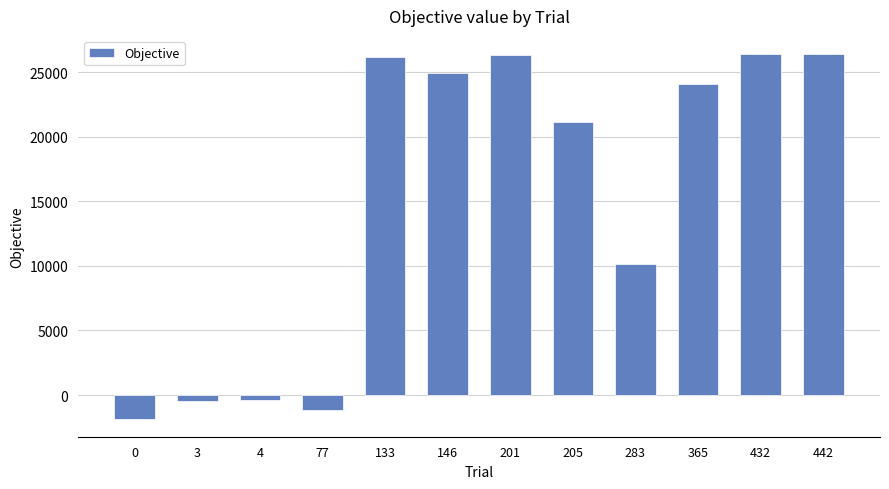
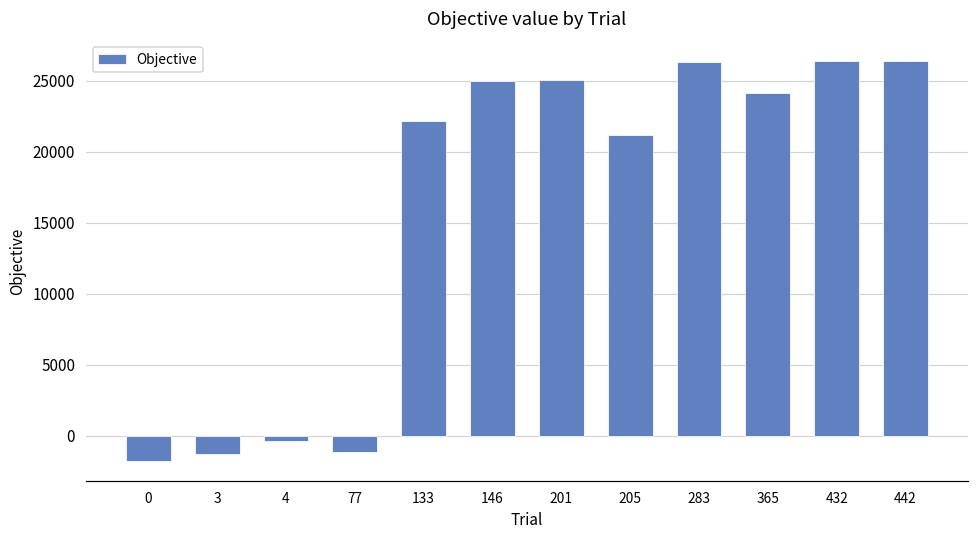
3: -400 -> -1300
133: 26200 -> 22200
201: 26300 -> 25000
283: 10100 -> 26300
